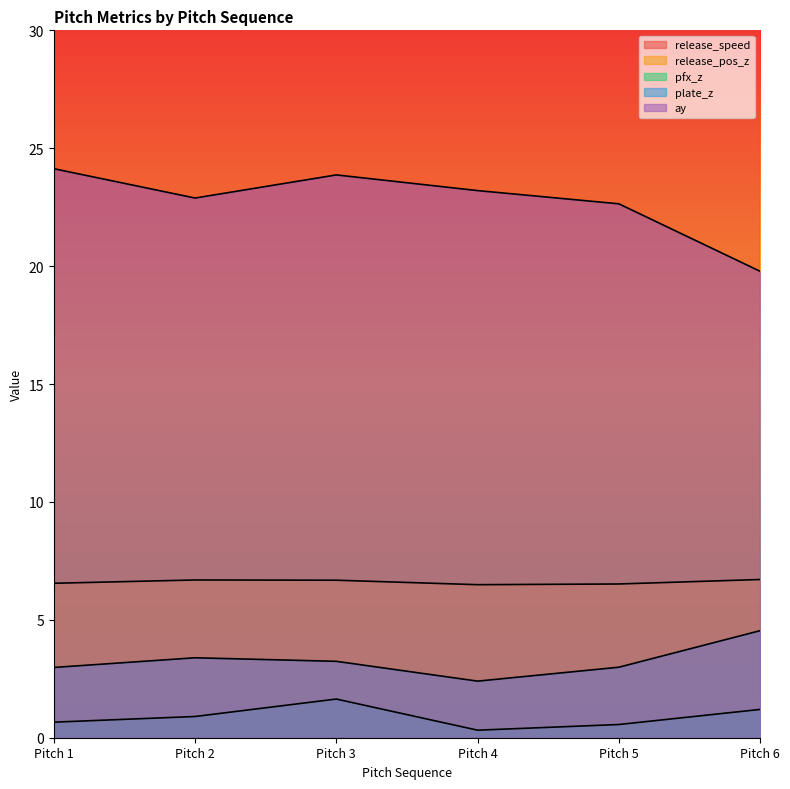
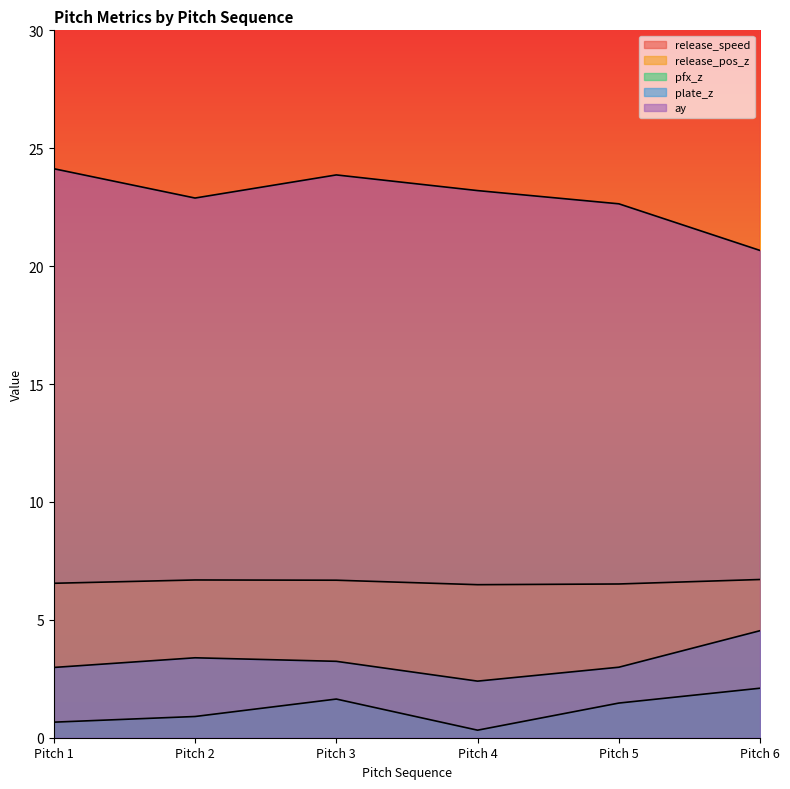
pfx_z, Pitch 5: 0.6 -> 1.5
pfx_z, Pitch 6: 1.2 -> 2.1
ay, Pitch 6: 19.8 -> 20.7
